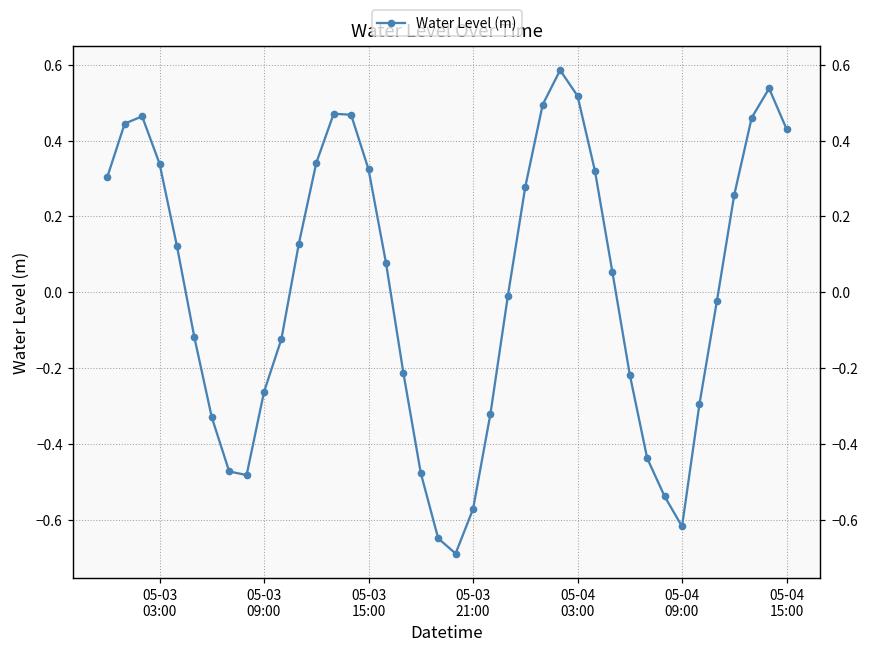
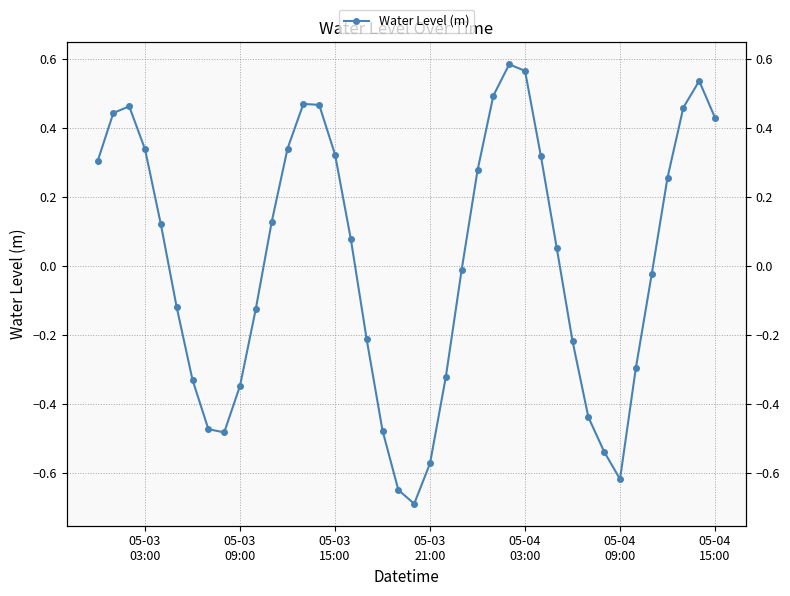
05-03 09:00: -0.26 -> -0.35
05-04 03:00: 0.52 -> 0.57
